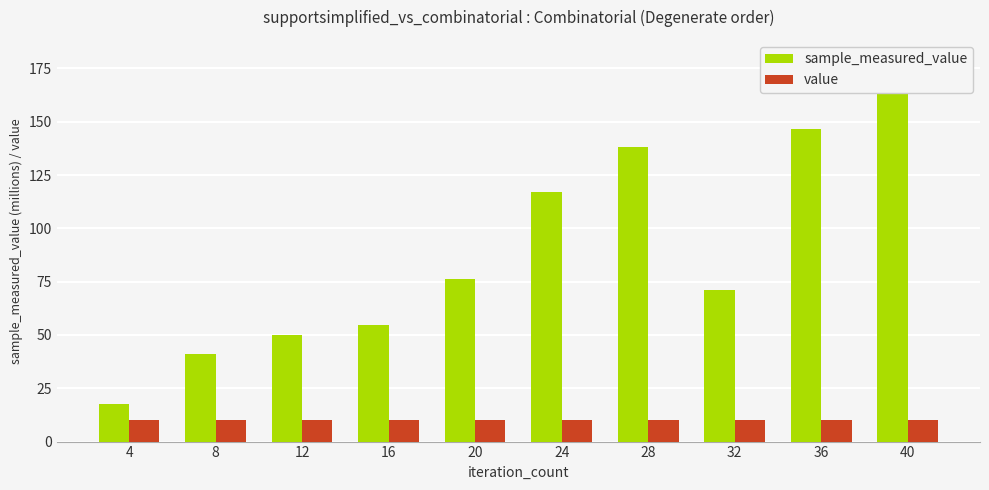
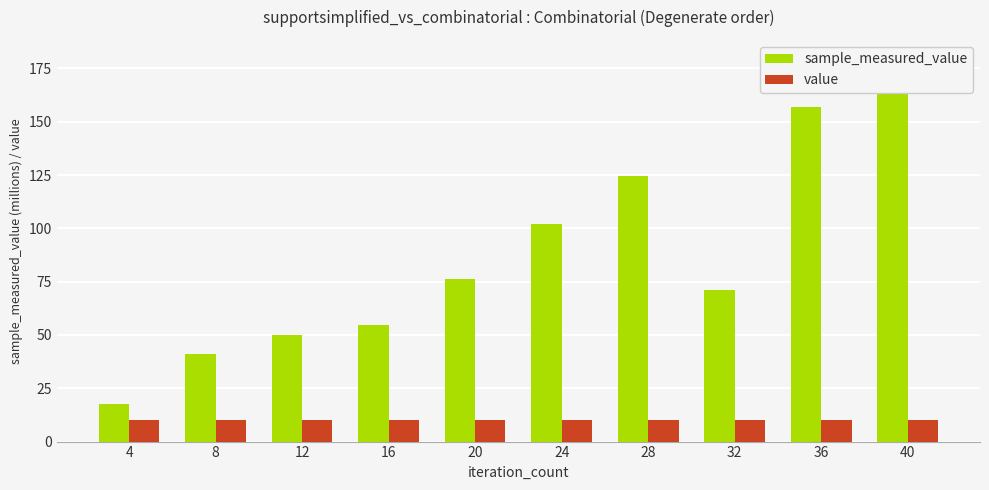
sample_measured_value, 24: 117 -> 102
sample_measured_value, 28: 138 -> 124
sample_measured_value, 36: 146 -> 157
